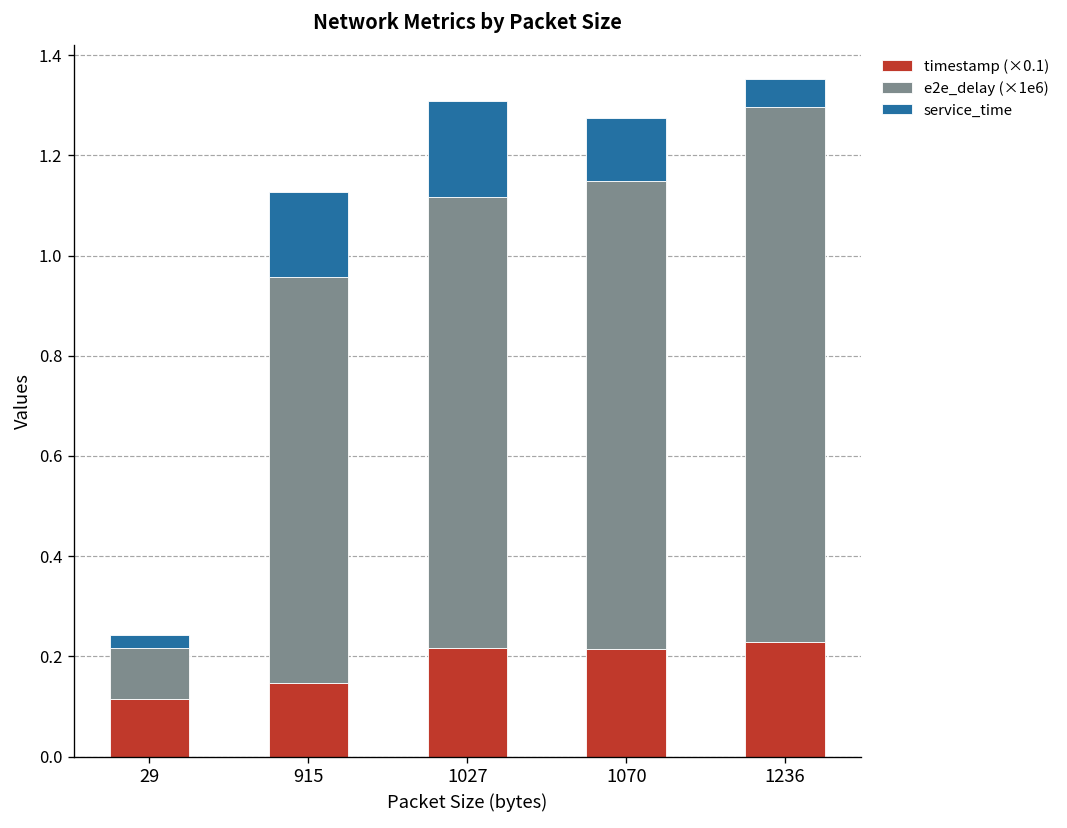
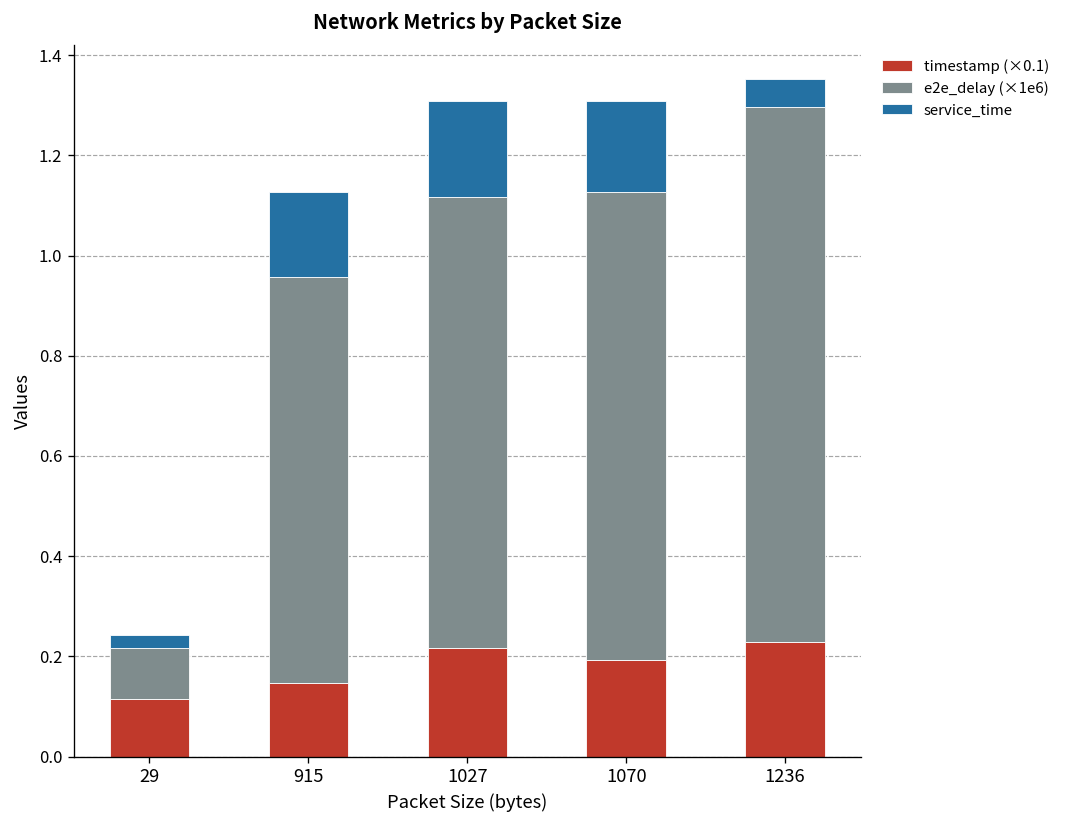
timestamp (×0.1), 1070: 0.22 -> 0.19
service_time, 1070: 0.12 -> 0.18
